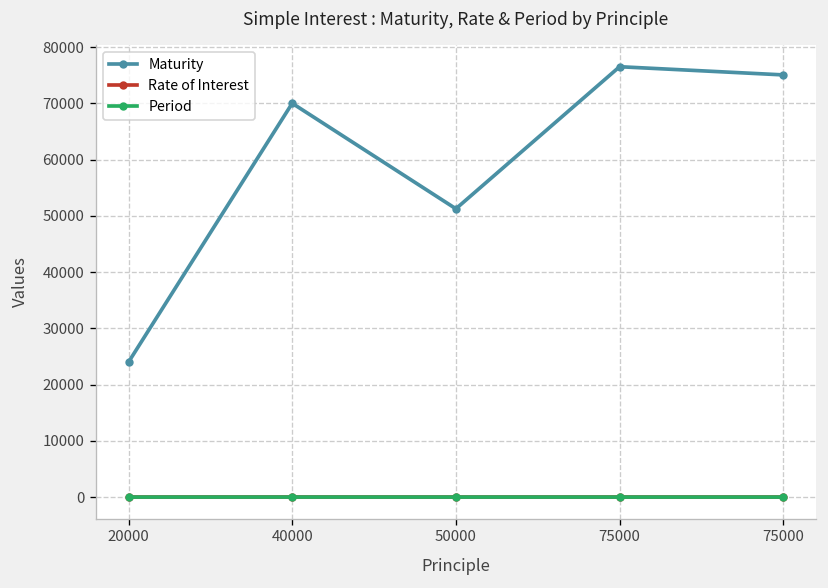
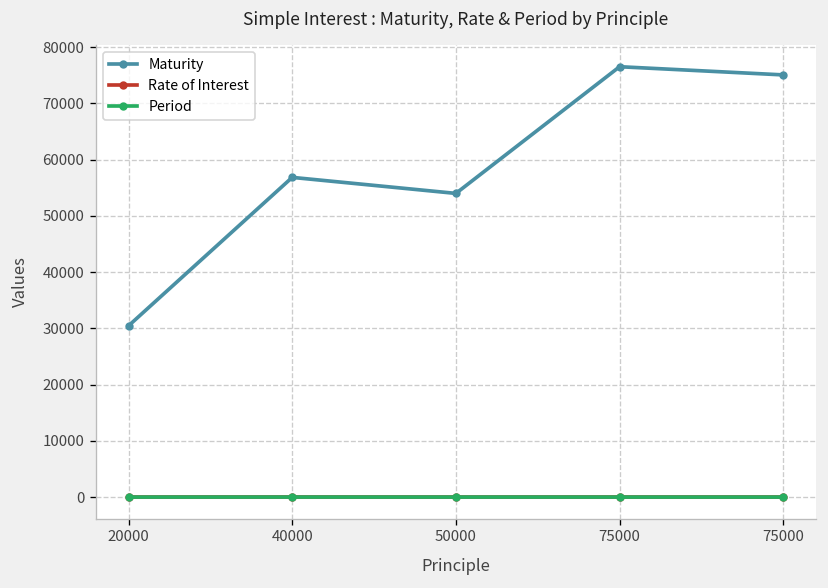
Maturity, 20000: 24000 -> 30000
Maturity, 40000: 70000 -> 57000
Maturity, 50000: 51000 -> 54000
